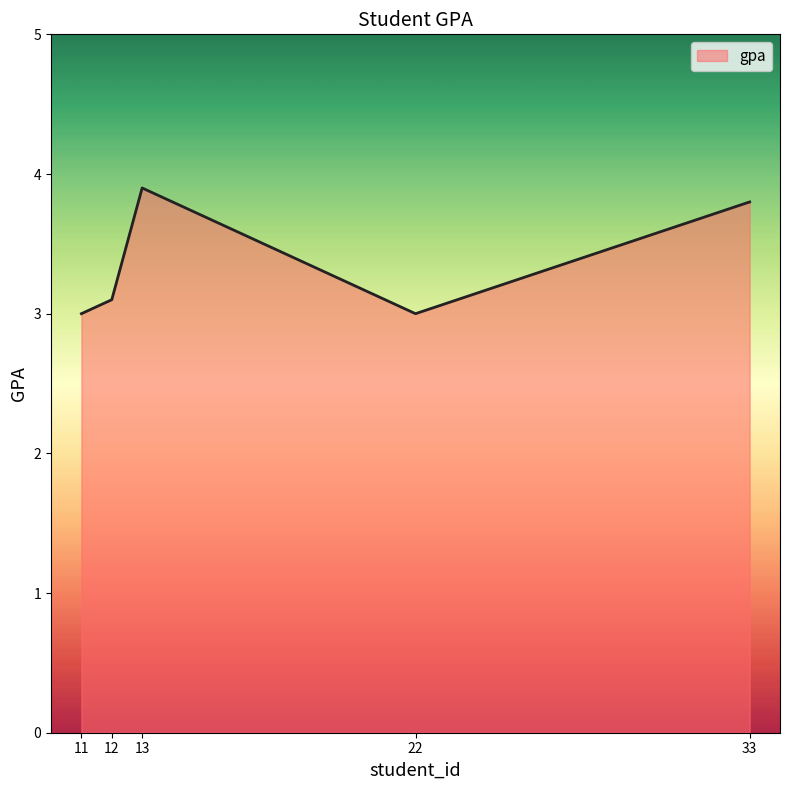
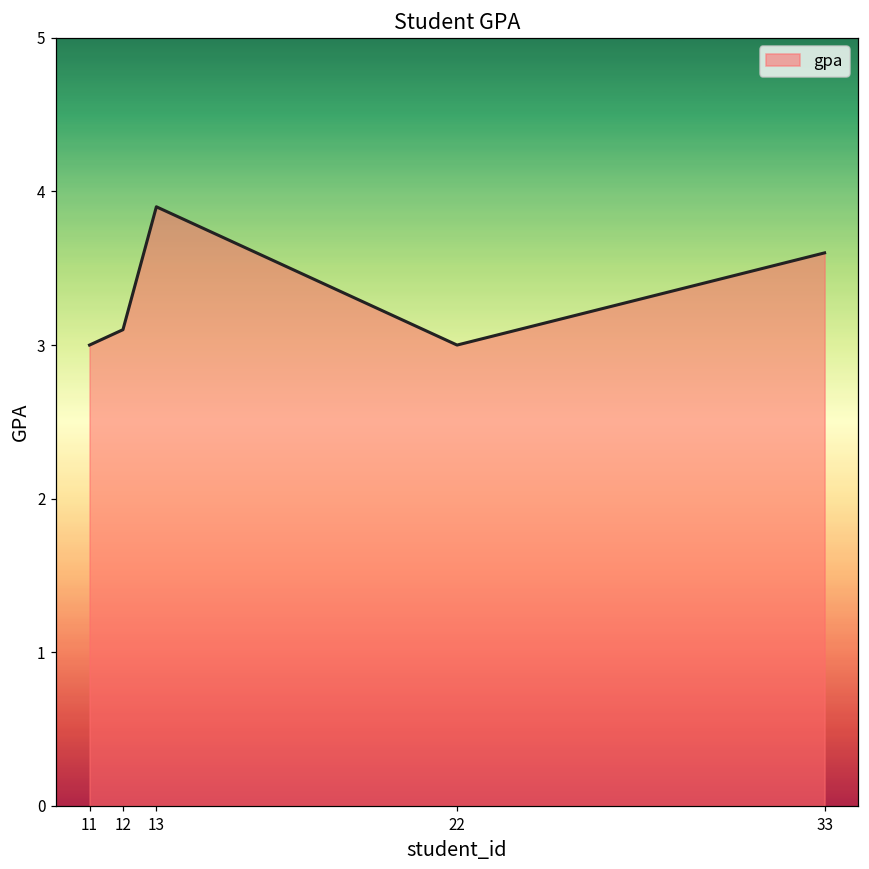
33: 3.8 -> 3.6
